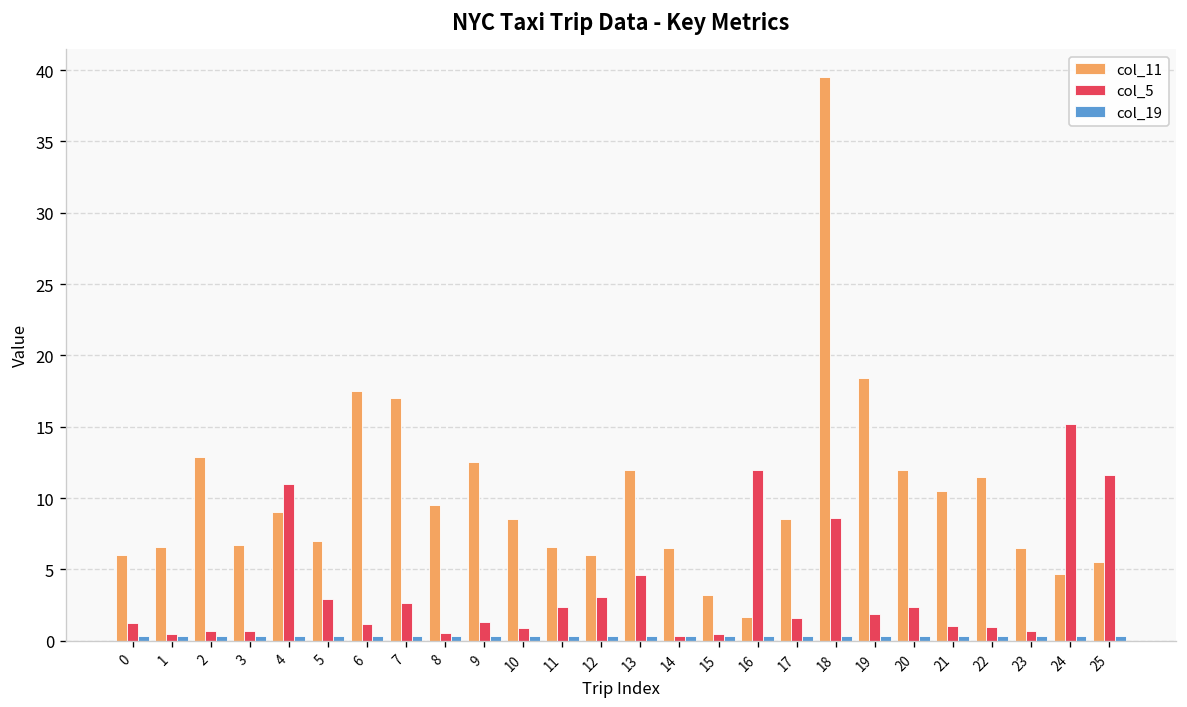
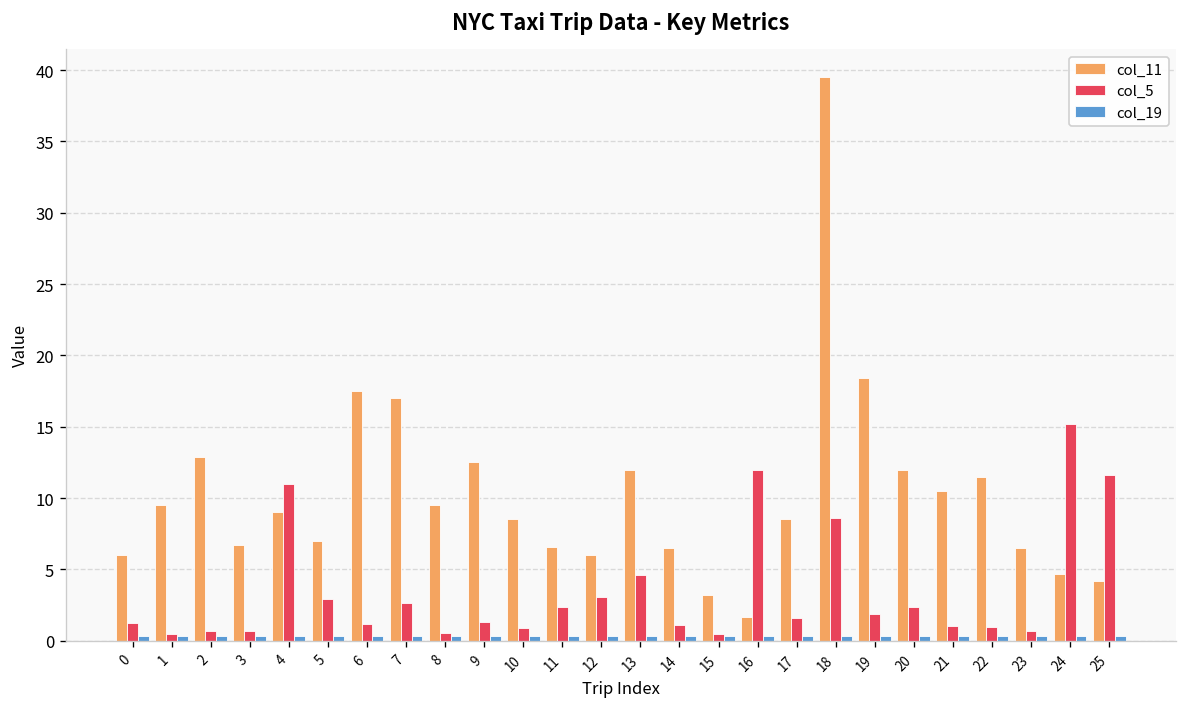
col_11, 1: 6.6 -> 9.5
col_5, 14: 0.3 -> 1.1
col_11, 25: 5.5 -> 4.2
